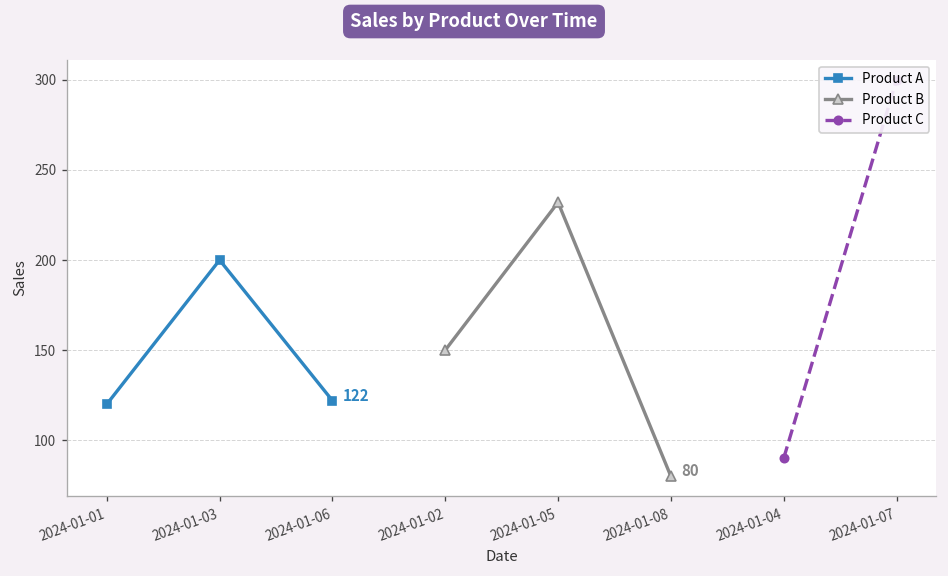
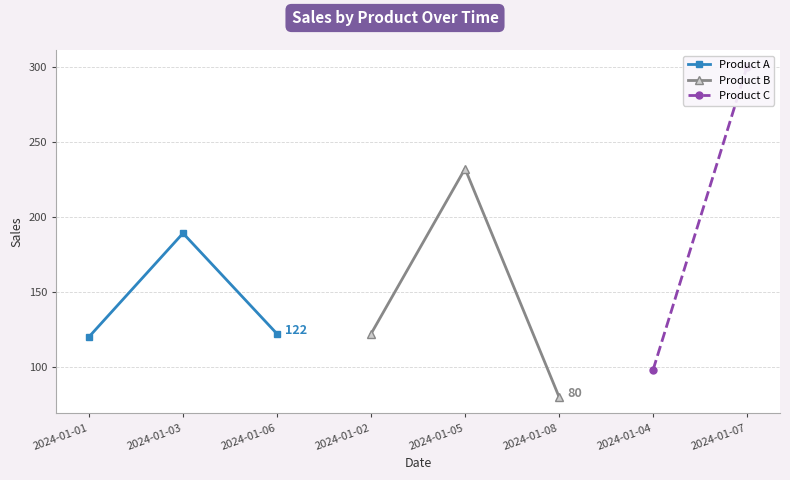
Product A, 2024-01-03: 200 -> 189
Product B, 2024-01-02: 150 -> 122
Product C, 2024-01-04: 90 -> 98
